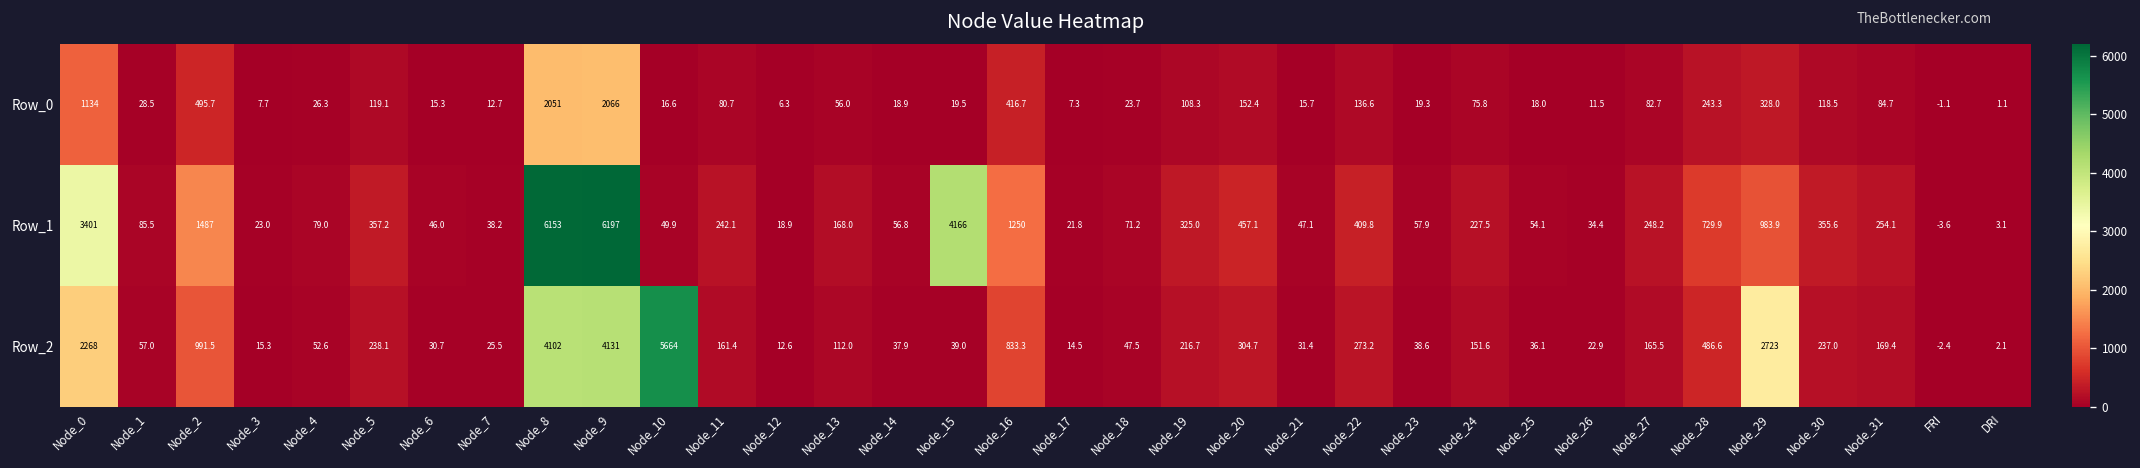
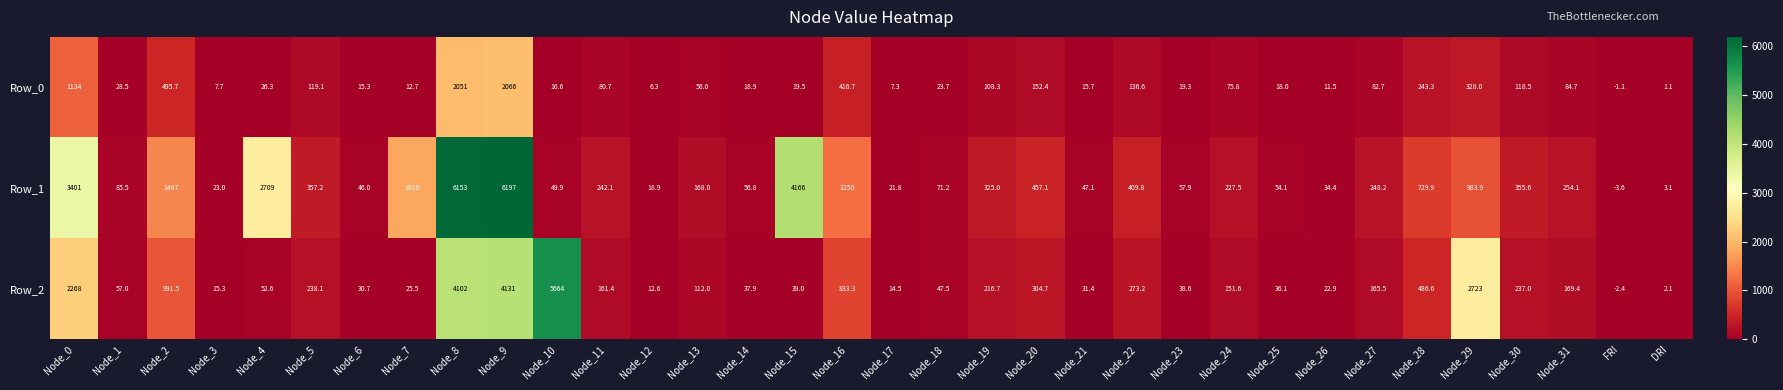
Row_1, Node_4: 79.0 -> 2709
Row_1, Node_7: 38.2 -> 1810
